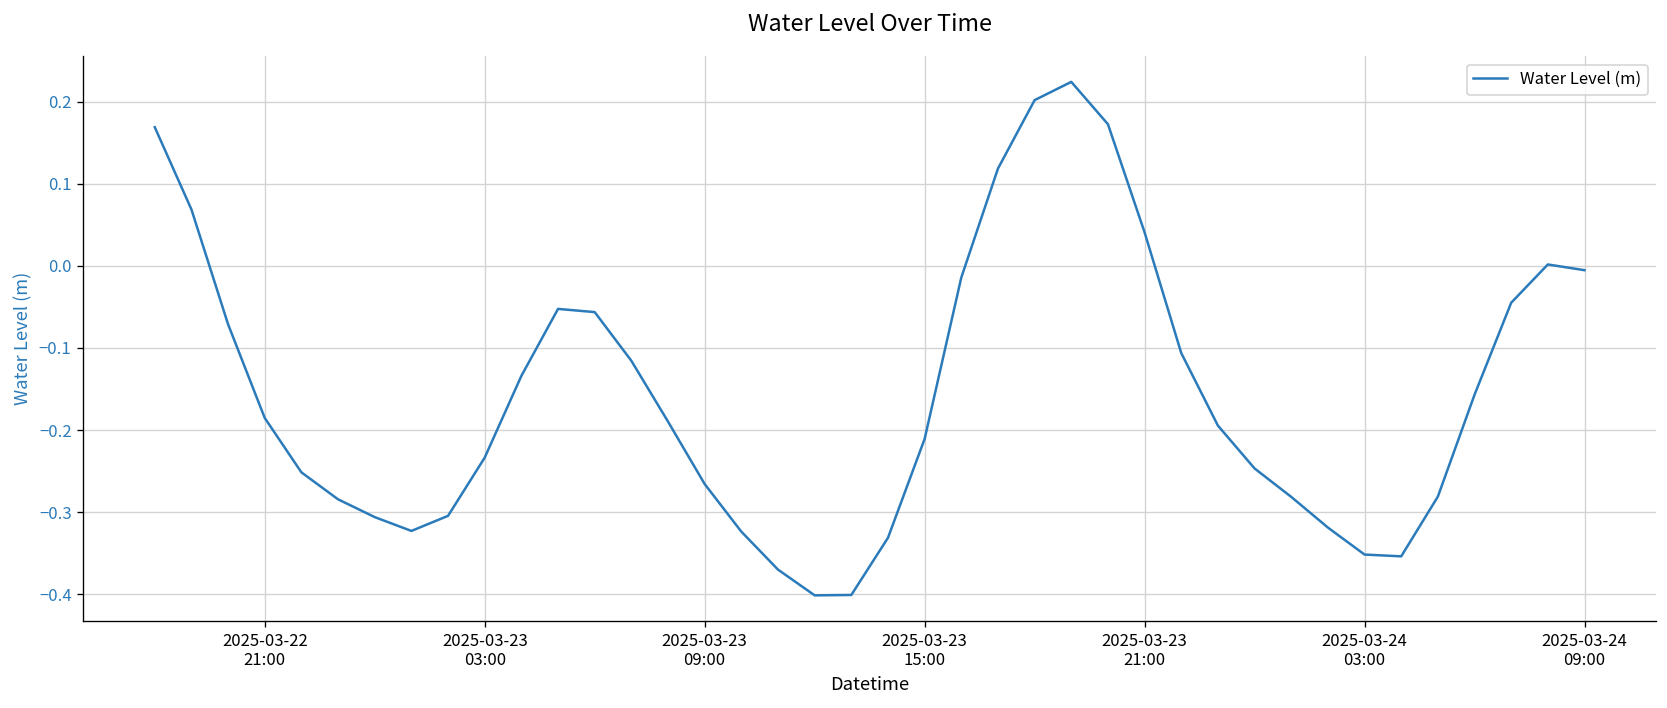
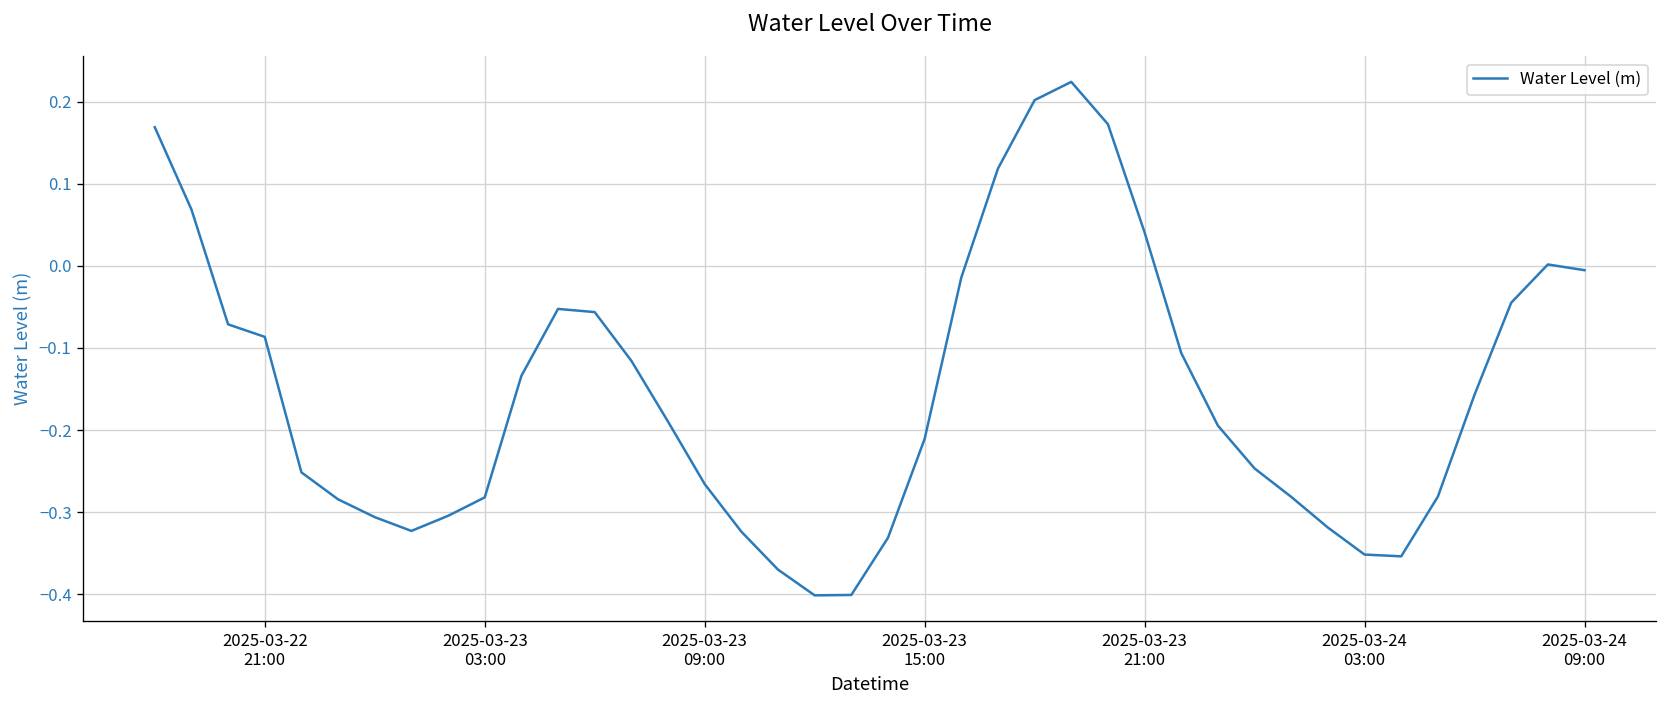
2025-03-22 21:00: -0.19 -> -0.09
2025-03-23 03:00: -0.23 -> -0.28
